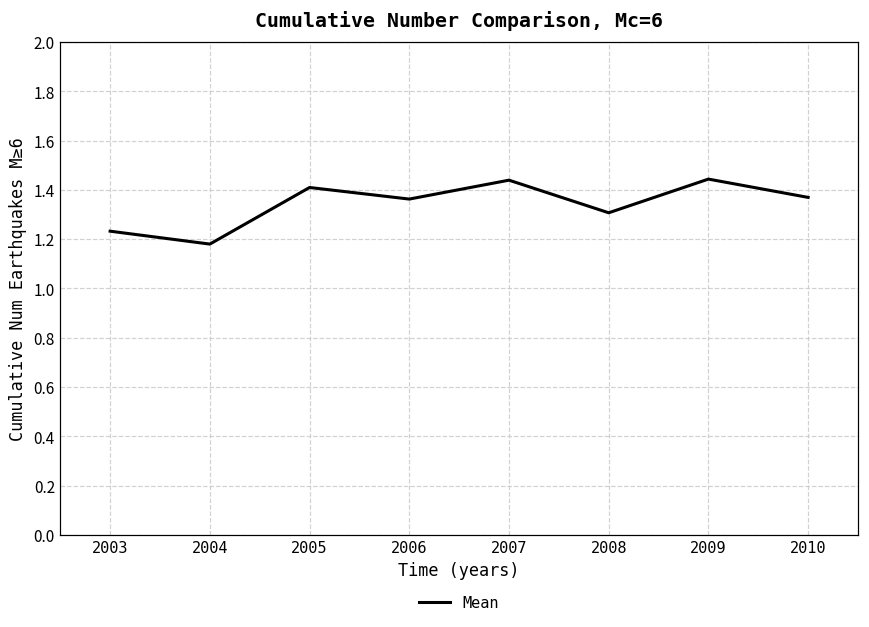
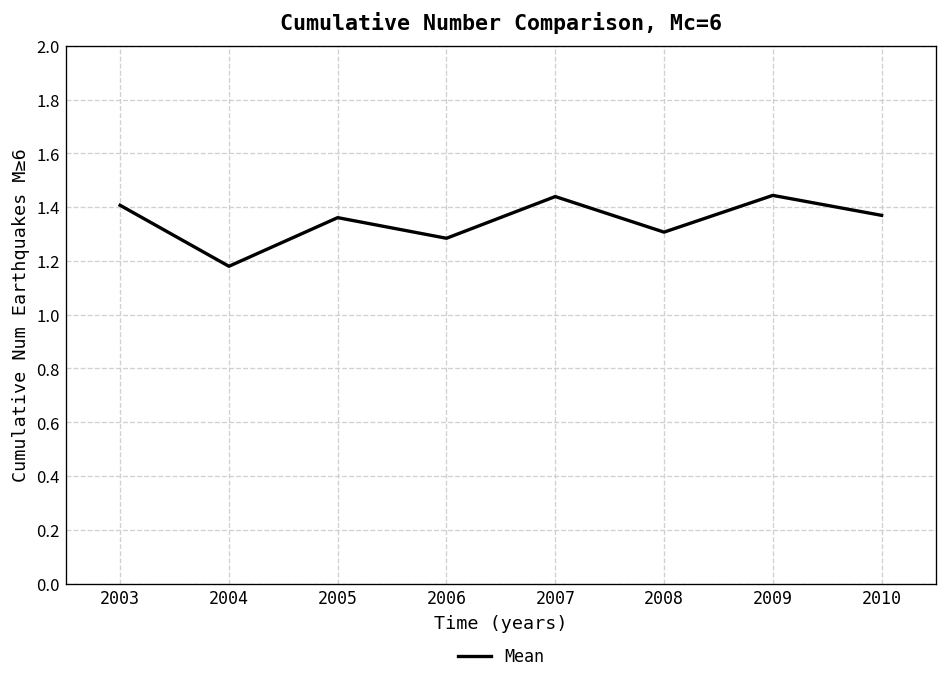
2003: 1.23 -> 1.41
2005: 1.41 -> 1.36
2006: 1.36 -> 1.28
